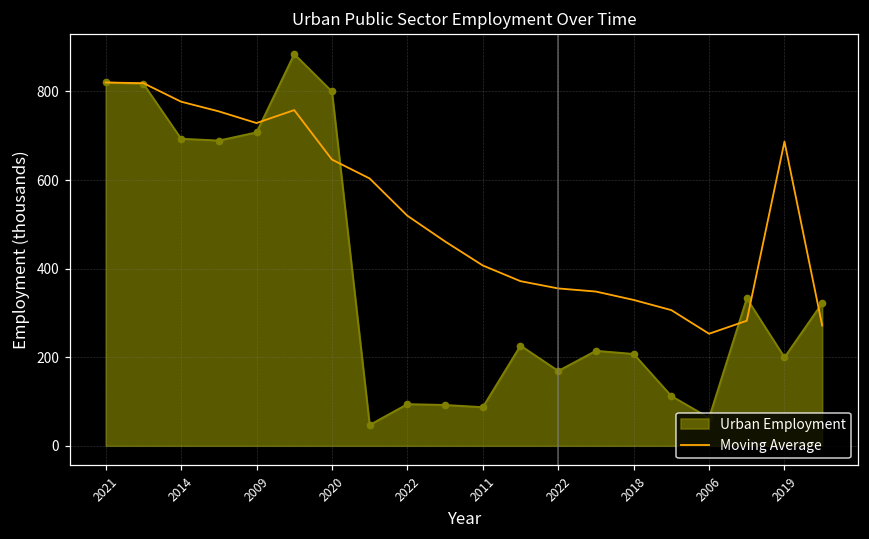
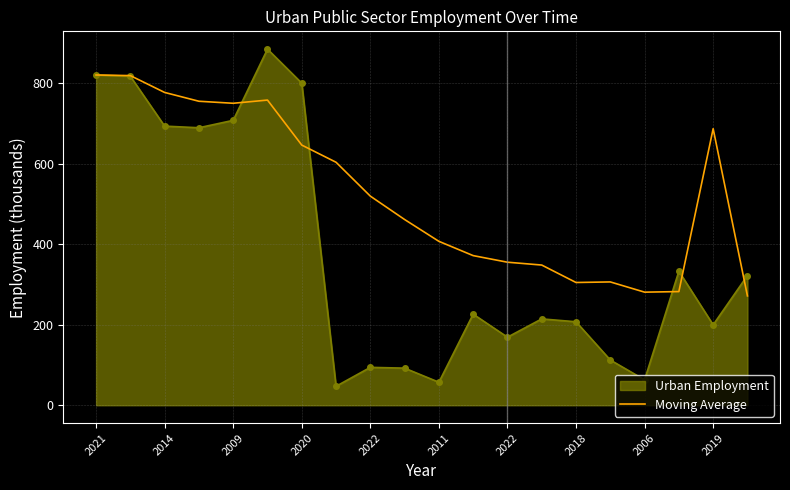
Moving Average, 2009: 730 -> 750
Urban Employment, 2011: 90 -> 60
Moving Average, 2018: 330 -> 300
Moving Average, 2006: 250 -> 280
